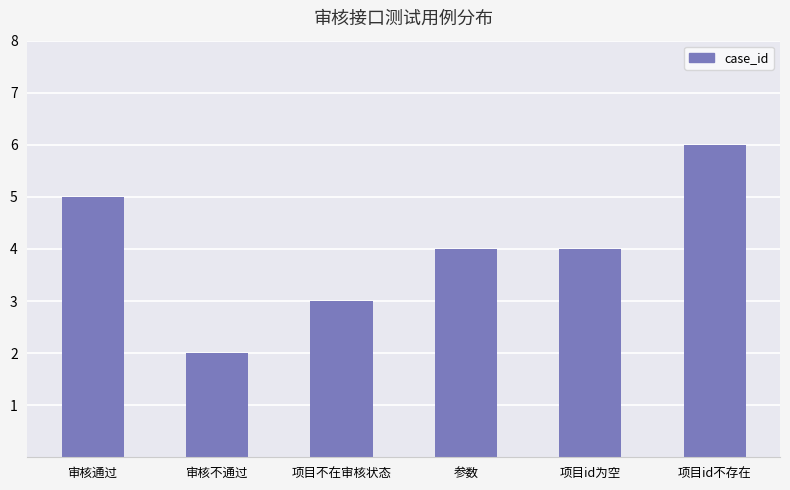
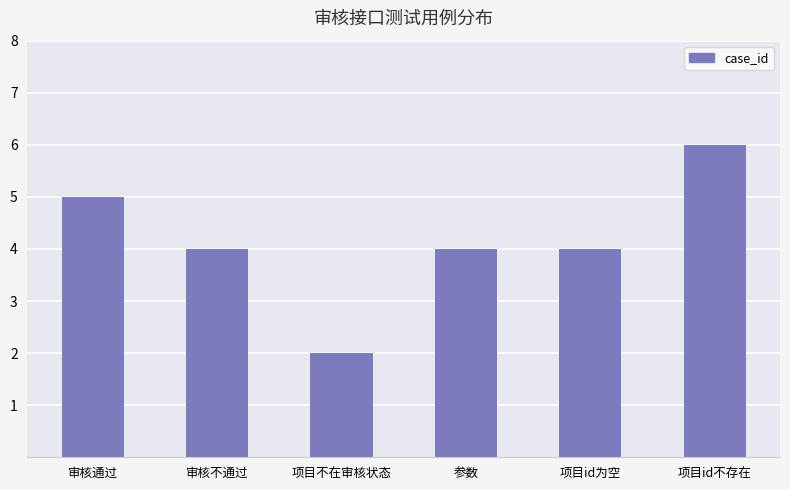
审核不通过: 2 -> 4
项目不在审核状态: 3 -> 2
